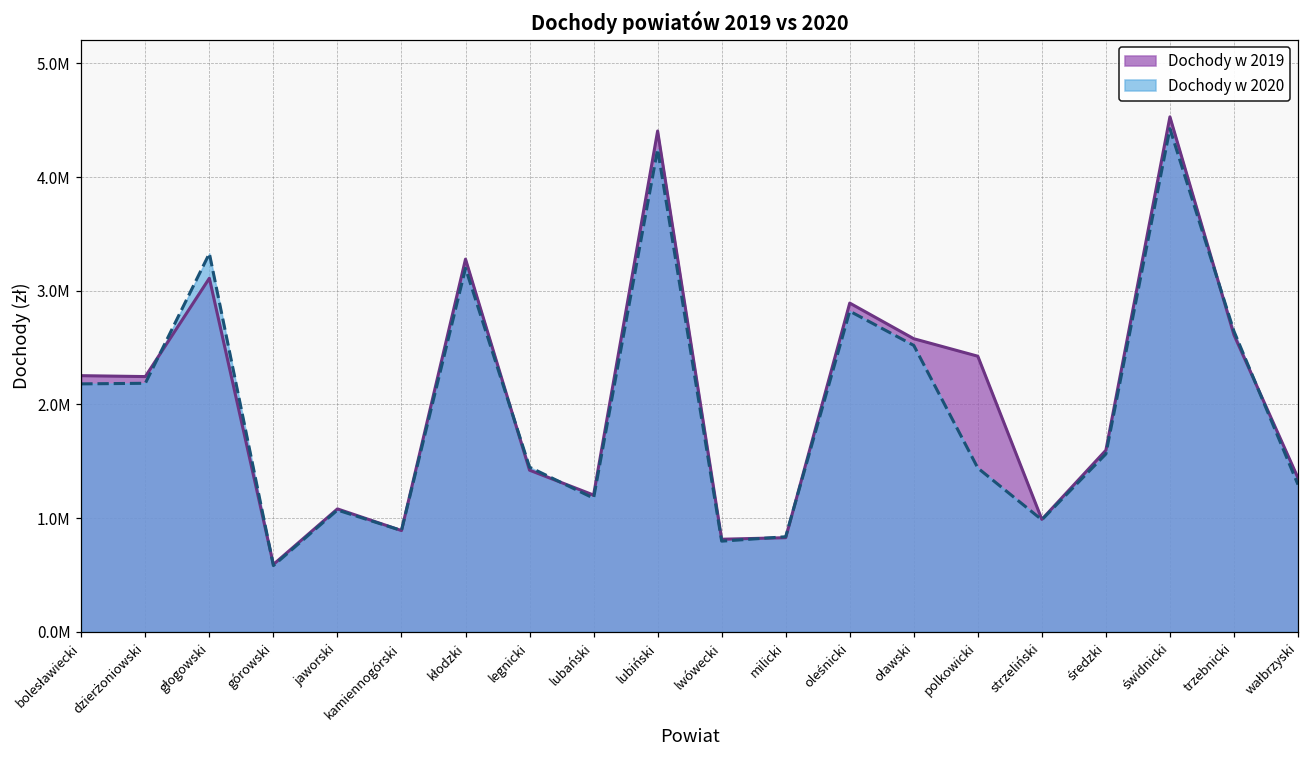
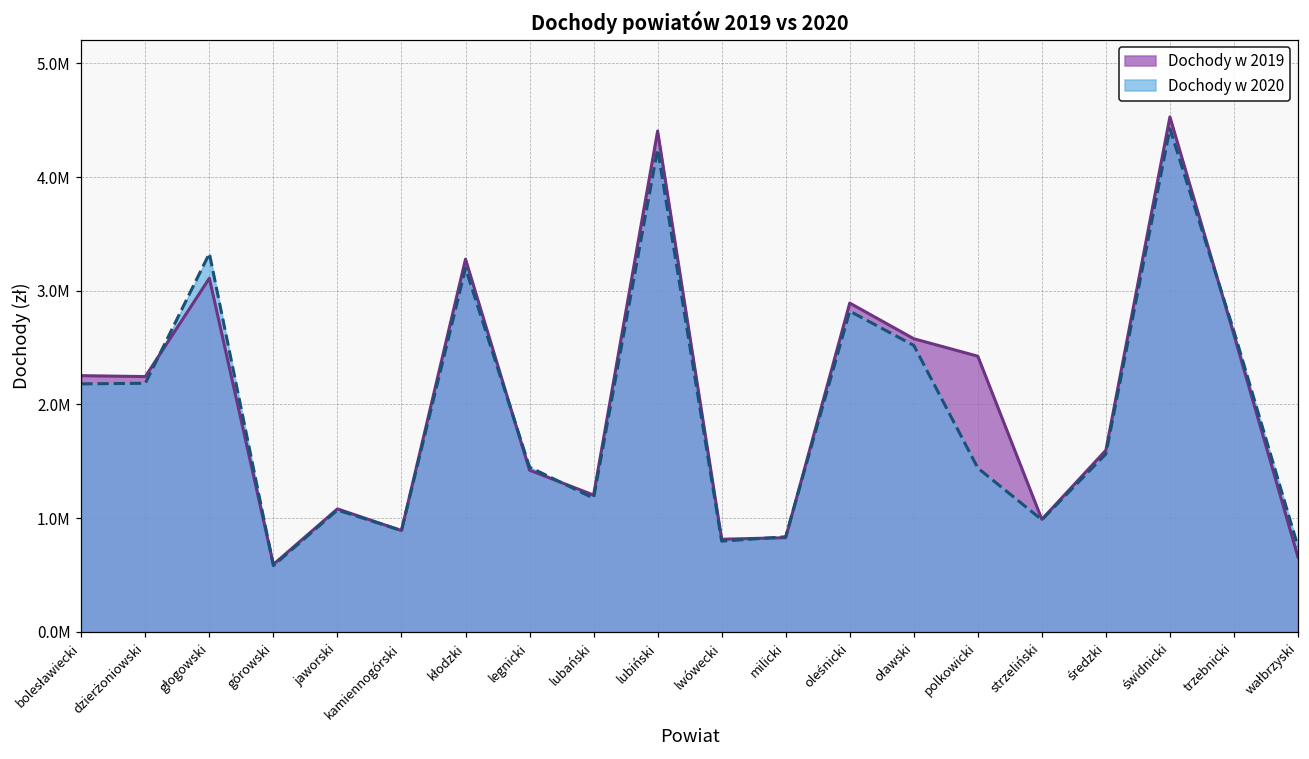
Dochody w 2019, wałbrzyski: 1350000 -> 660000
Dochody w 2020, wałbrzyski: 1290000 -> 750000
